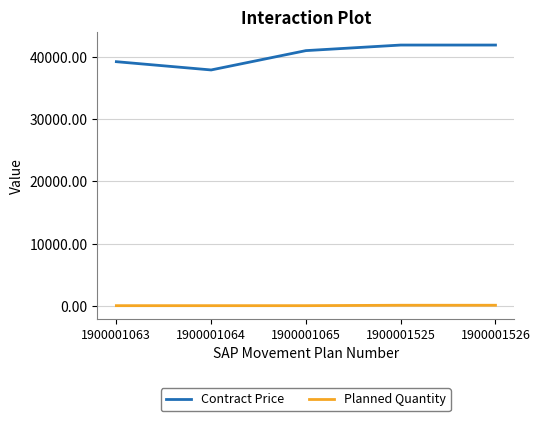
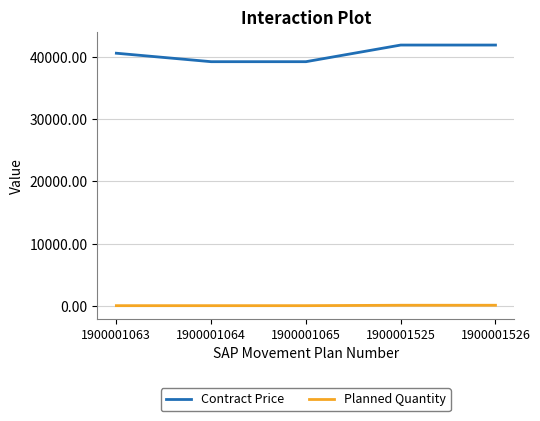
Contract Price, 1900001063: 39000 -> 41000
Contract Price, 1900001064: 38000 -> 39000
Contract Price, 1900001065: 41000 -> 39000
